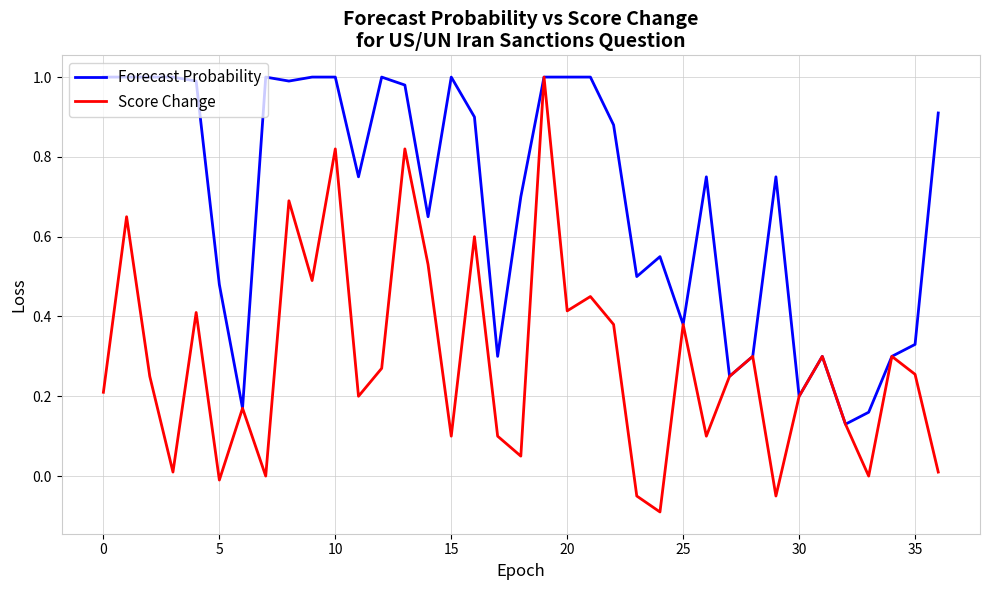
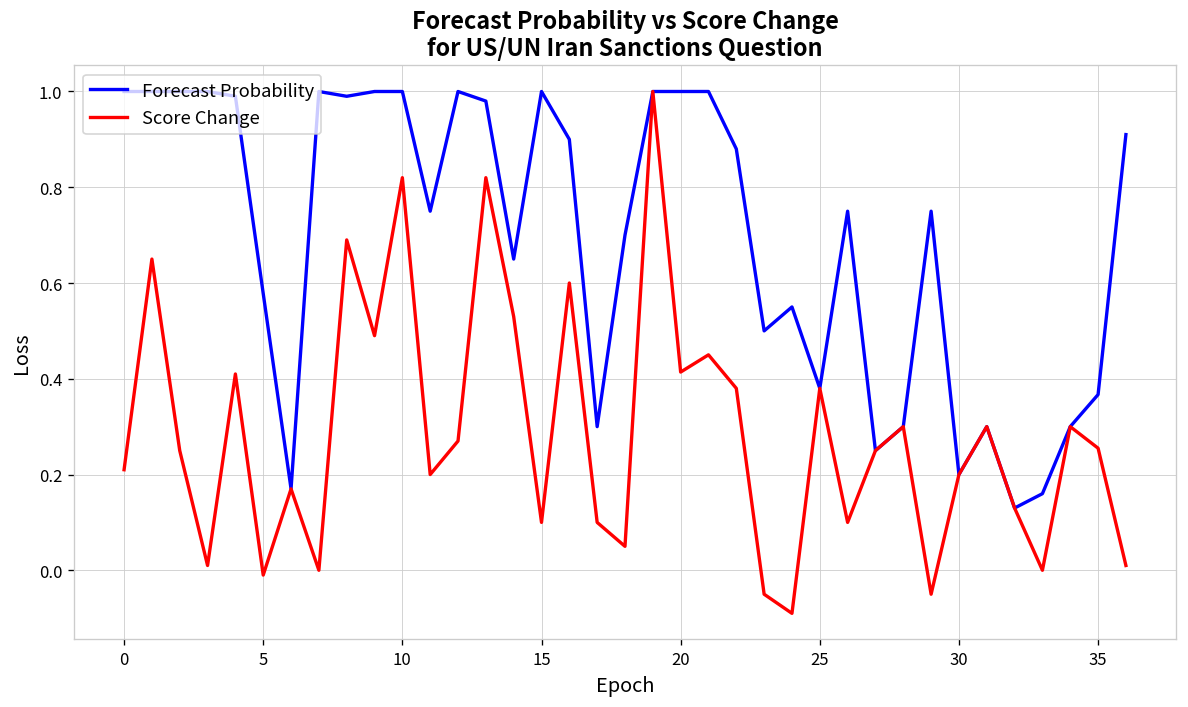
Forecast Probability, 5: 0.48 -> 0.58
Forecast Probability, 35: 0.33 -> 0.37
